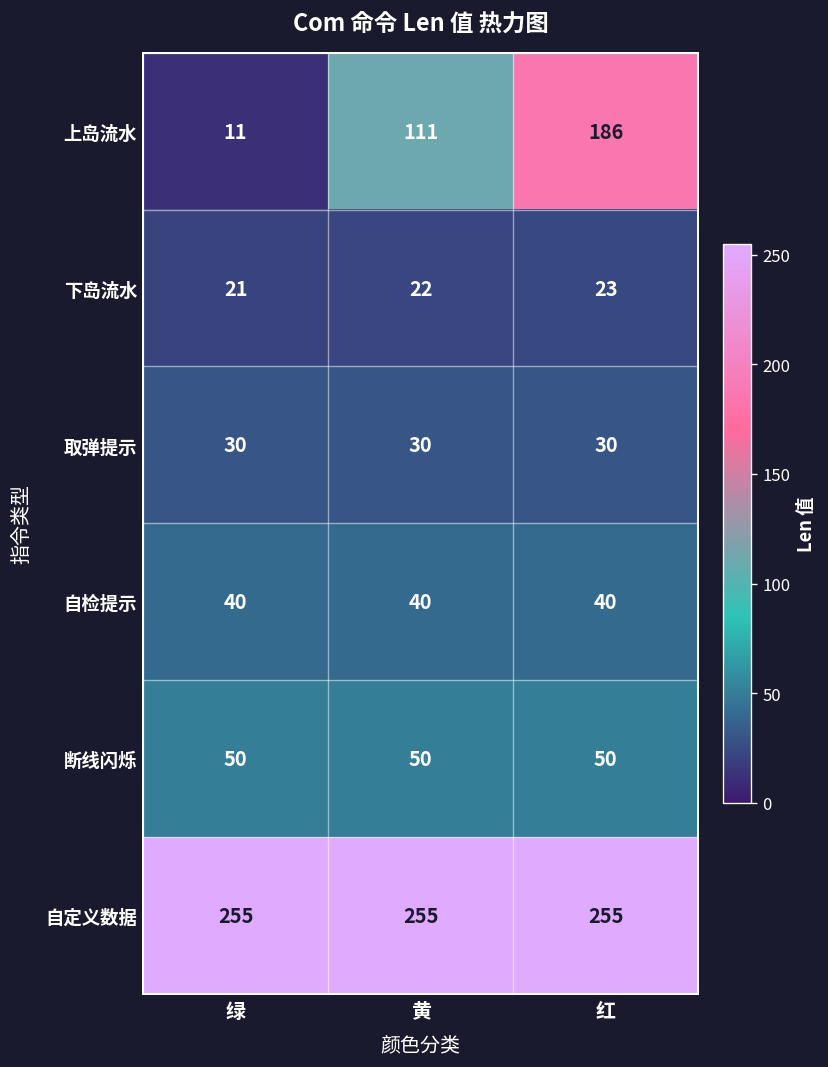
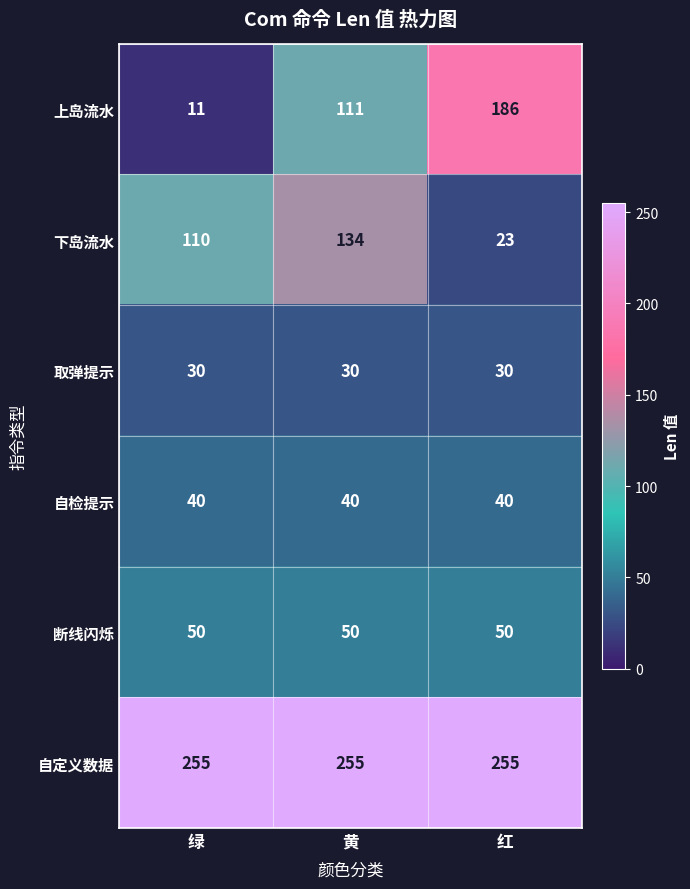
下岛流水, 绿: 21 -> 110
下岛流水, 黄: 22 -> 134
